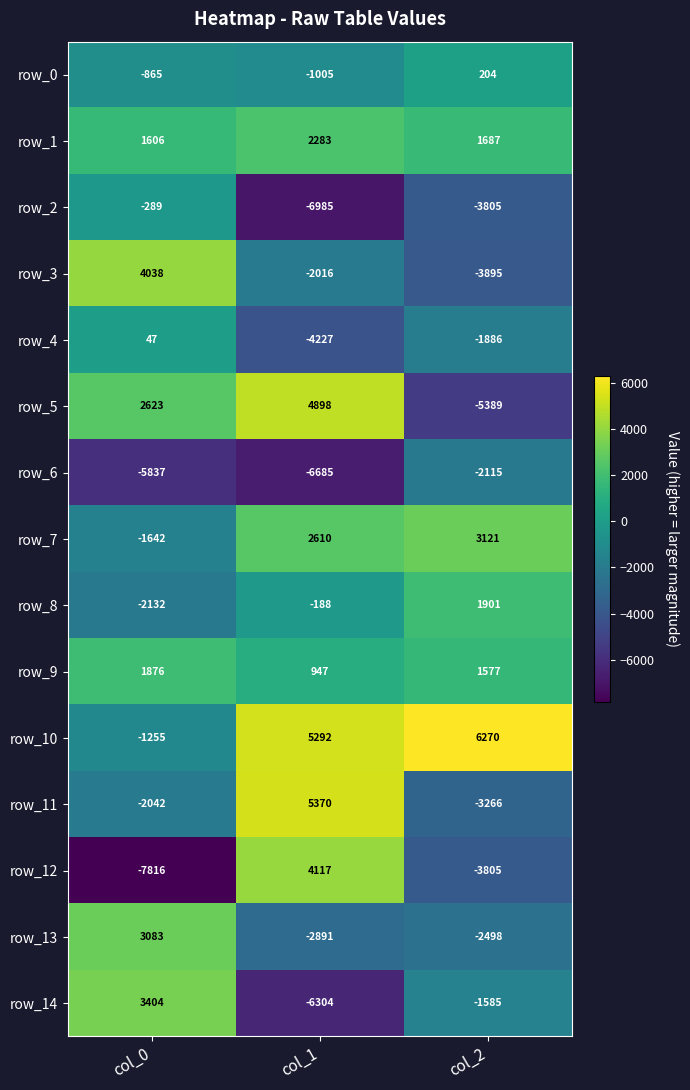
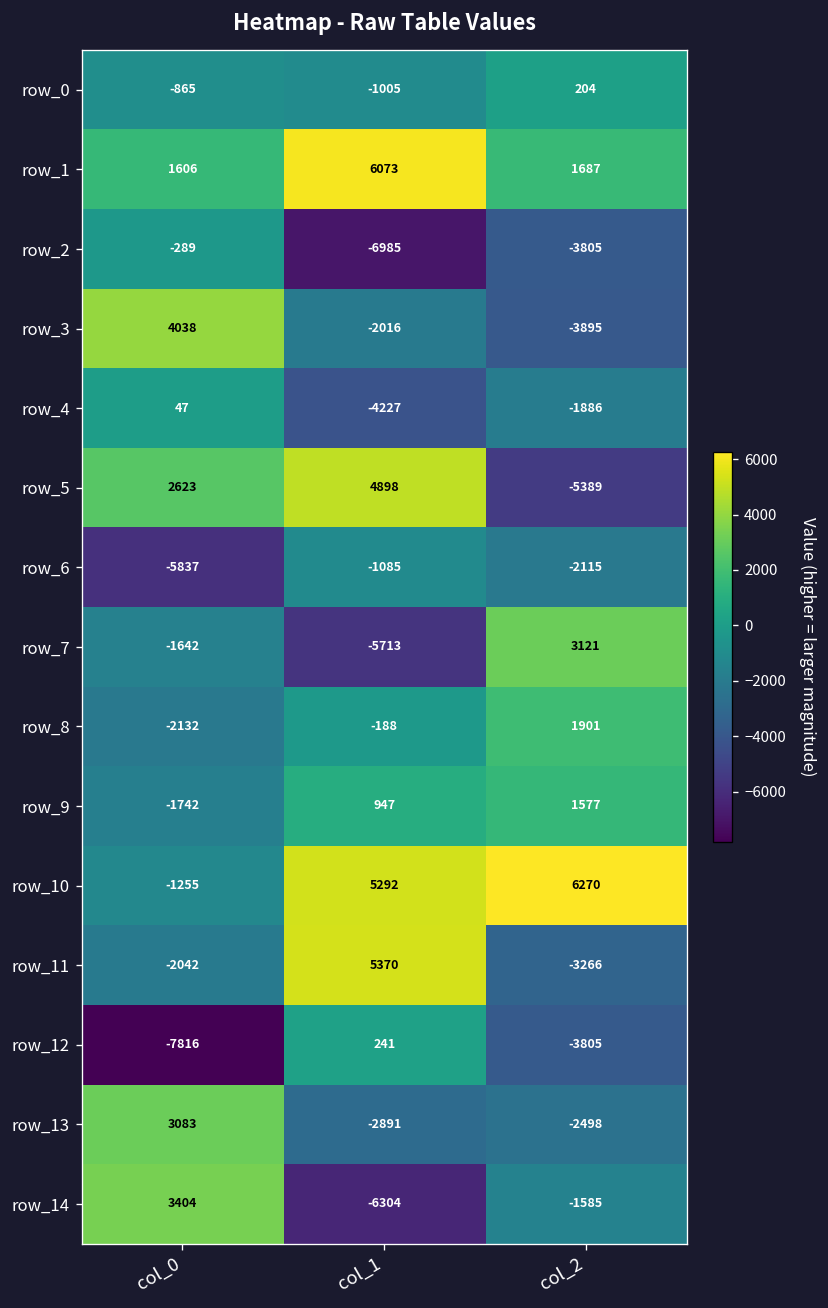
row_1, col_1: 2283 -> 6073
row_6, col_1: -6685 -> -1085
row_7, col_1: 2610 -> -5713
row_9, col_0: 1876 -> -1742
row_12, col_1: 4117 -> 241
